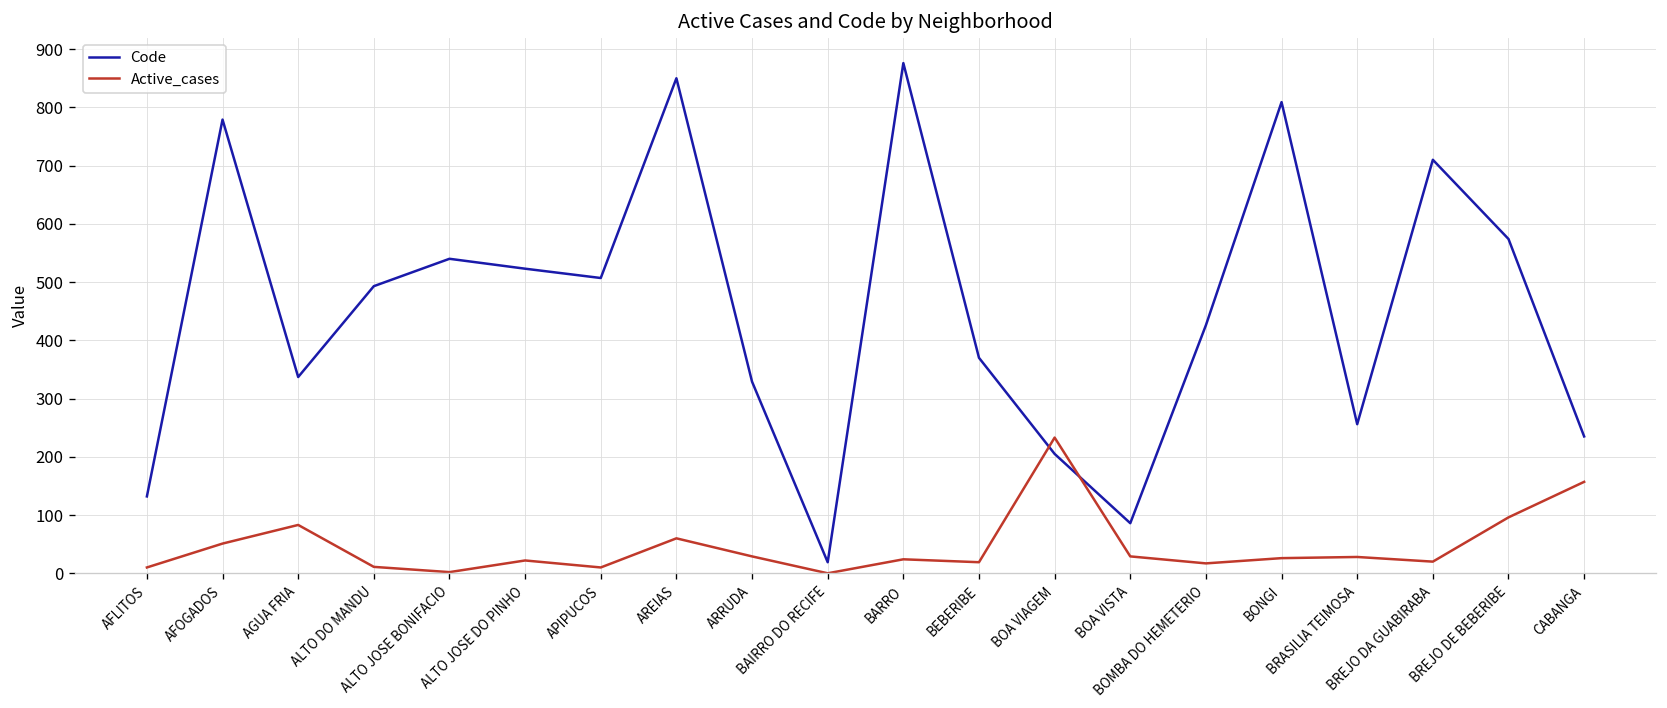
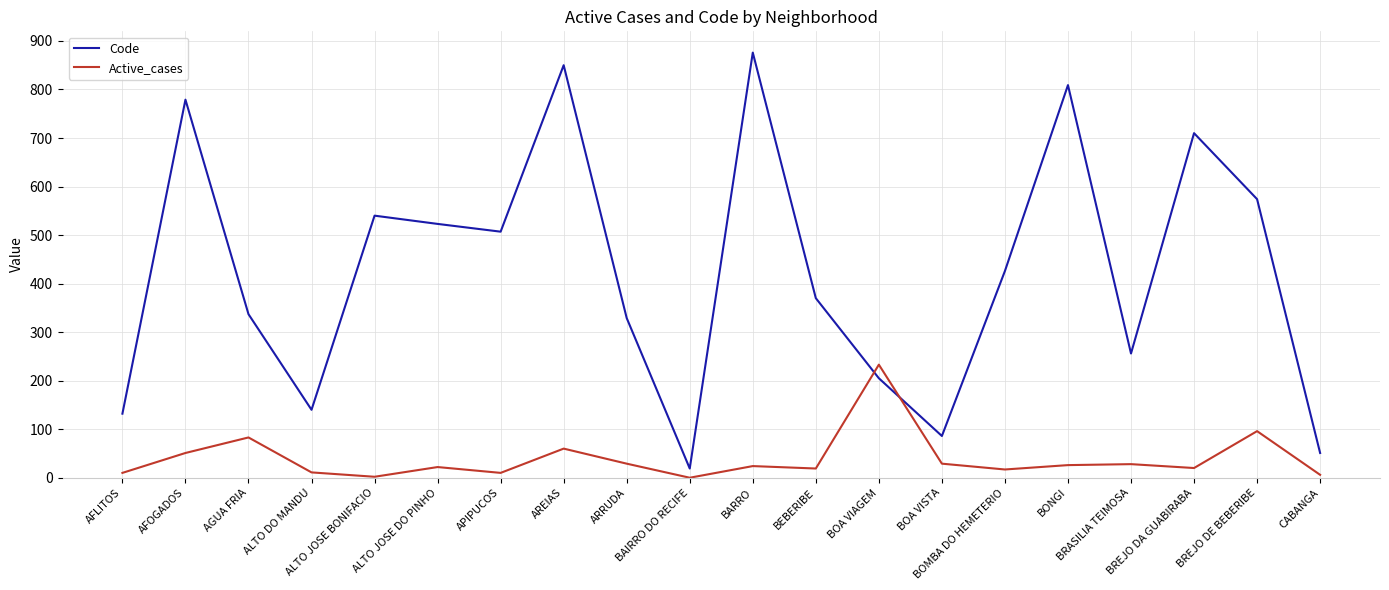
Code, ALTO DO MANDU: 490 -> 140
Code, CABANGA: 240 -> 50
Active_cases, CABANGA: 160 -> 10
